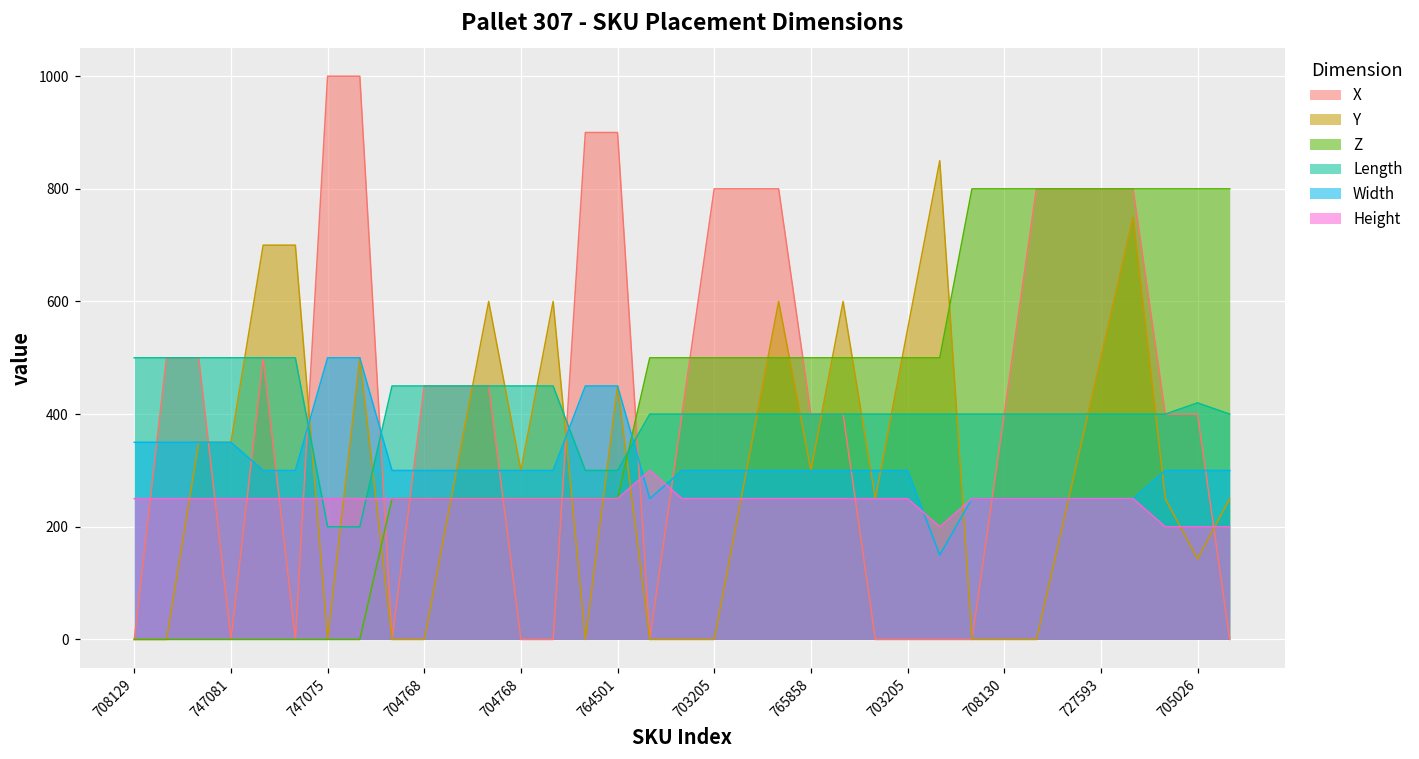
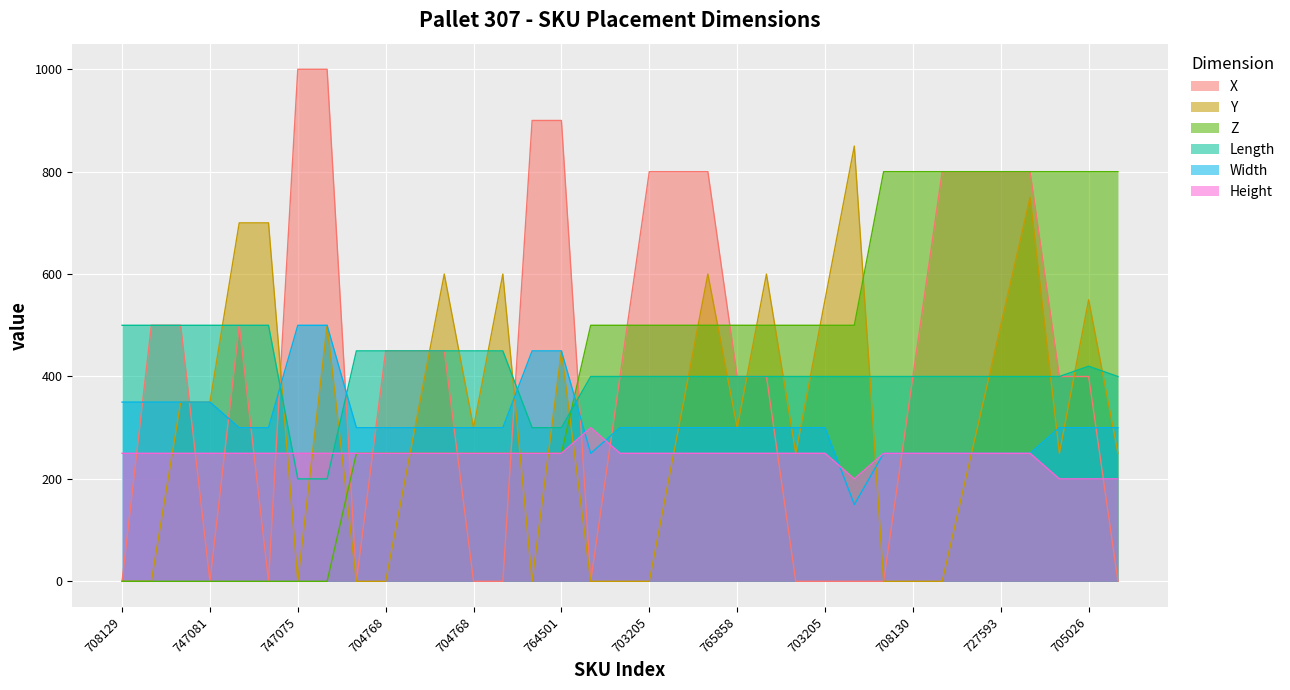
Y, 705026: 140 -> 550
